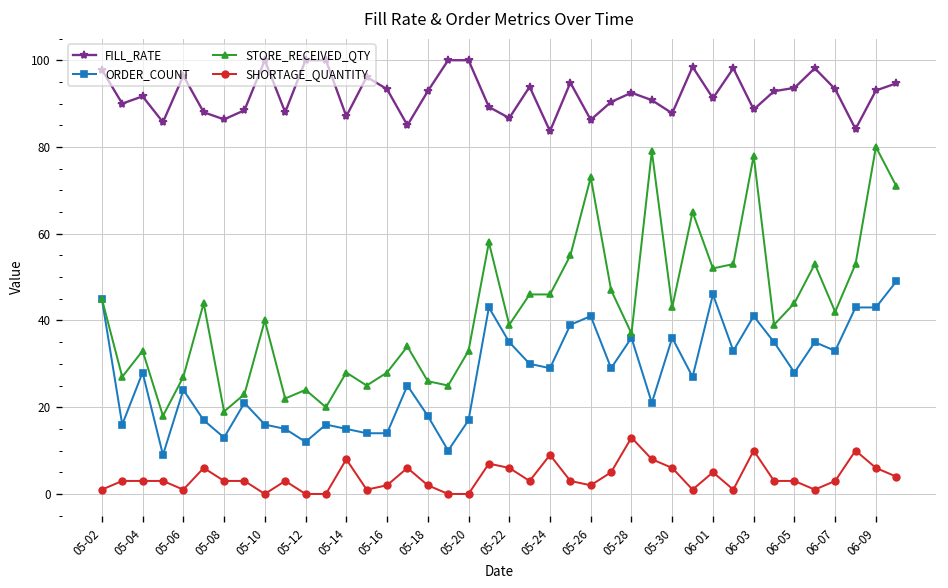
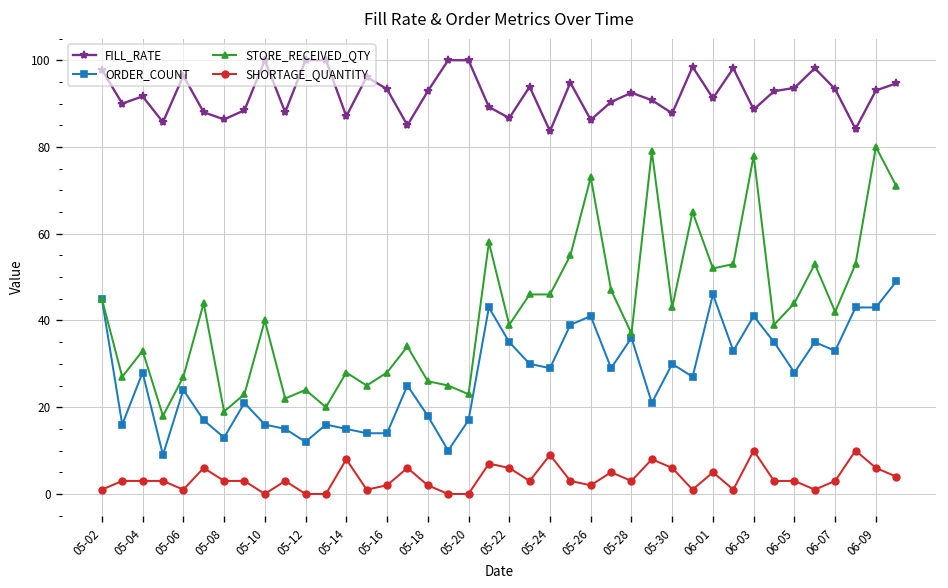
STORE_RECEIVED_QTY, 05-20: 33 -> 23
SHORTAGE_QUANTITY, 05-28: 13 -> 3
ORDER_COUNT, 05-30: 36 -> 30
